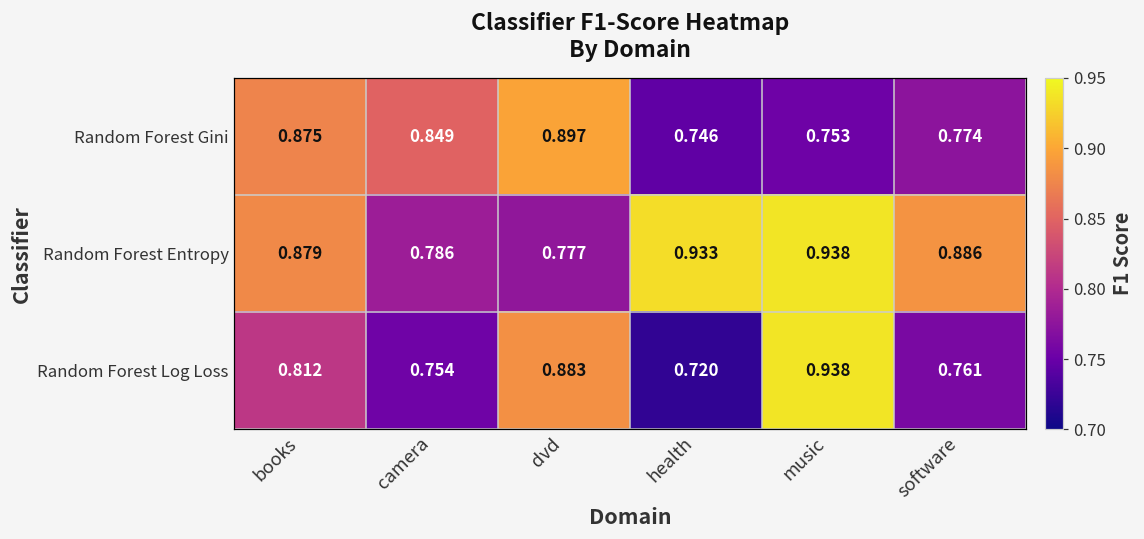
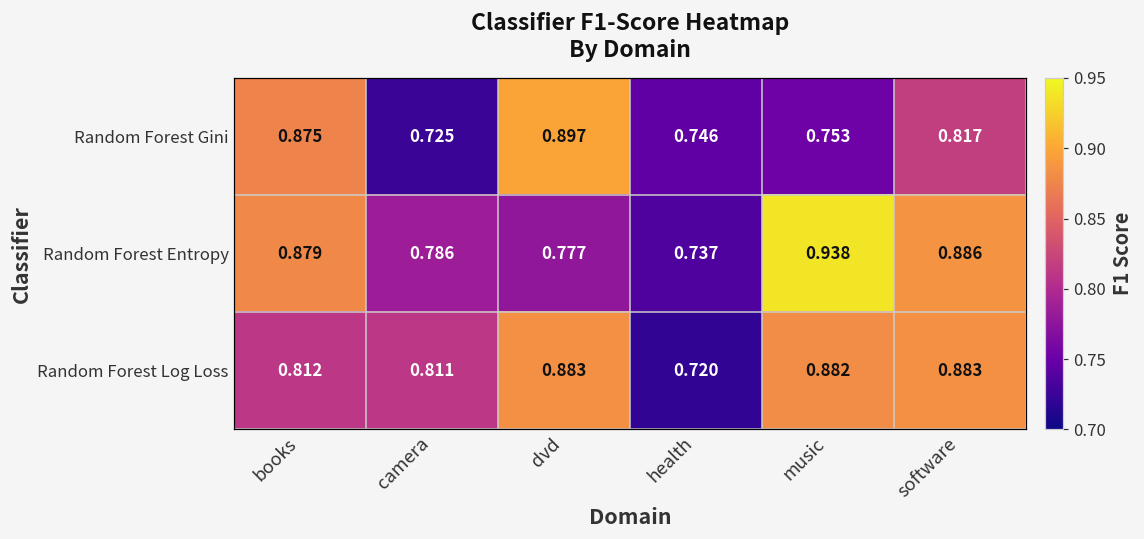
Random Forest Gini, camera: 0.849 -> 0.725
Random Forest Gini, software: 0.774 -> 0.817
Random Forest Entropy, health: 0.933 -> 0.737
Random Forest Log Loss, camera: 0.754 -> 0.811
Random Forest Log Loss, music: 0.938 -> 0.882
Random Forest Log Loss, software: 0.761 -> 0.883
